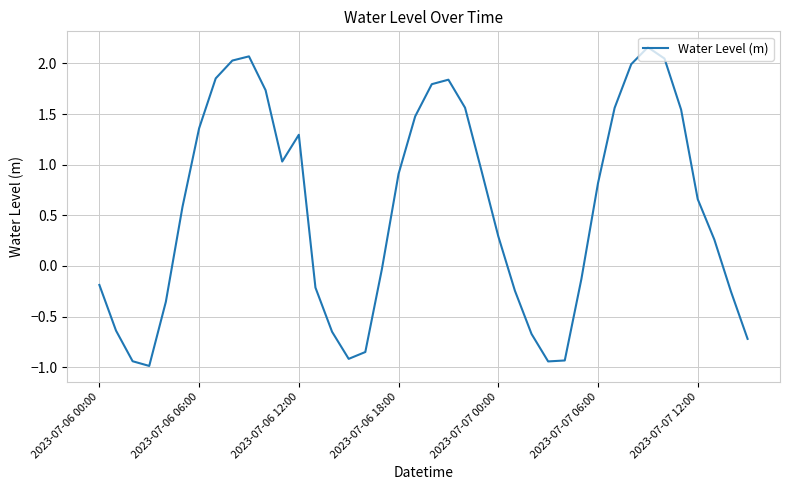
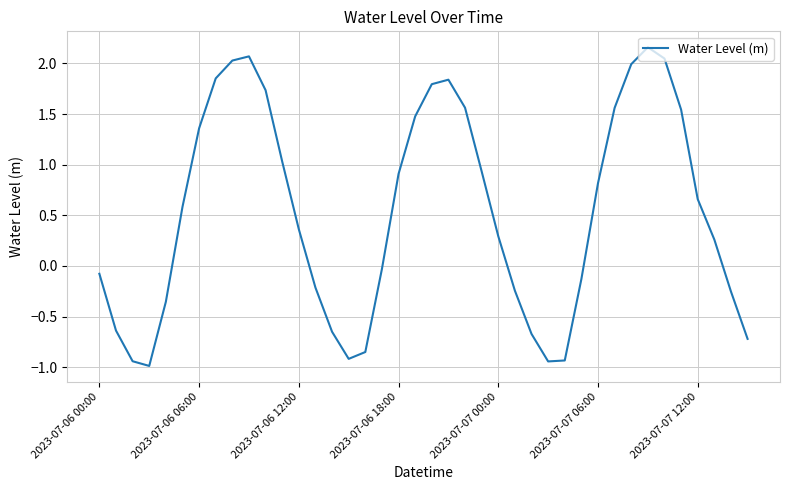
2023-07-06 00:00: -0.19 -> -0.08
2023-07-06 12:00: 1.29 -> 0.36
